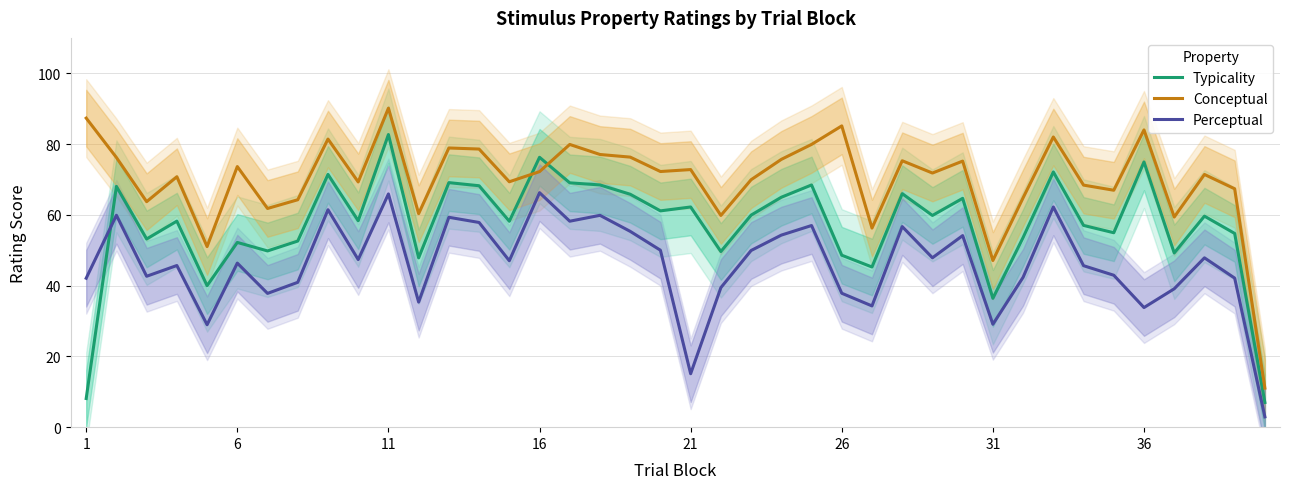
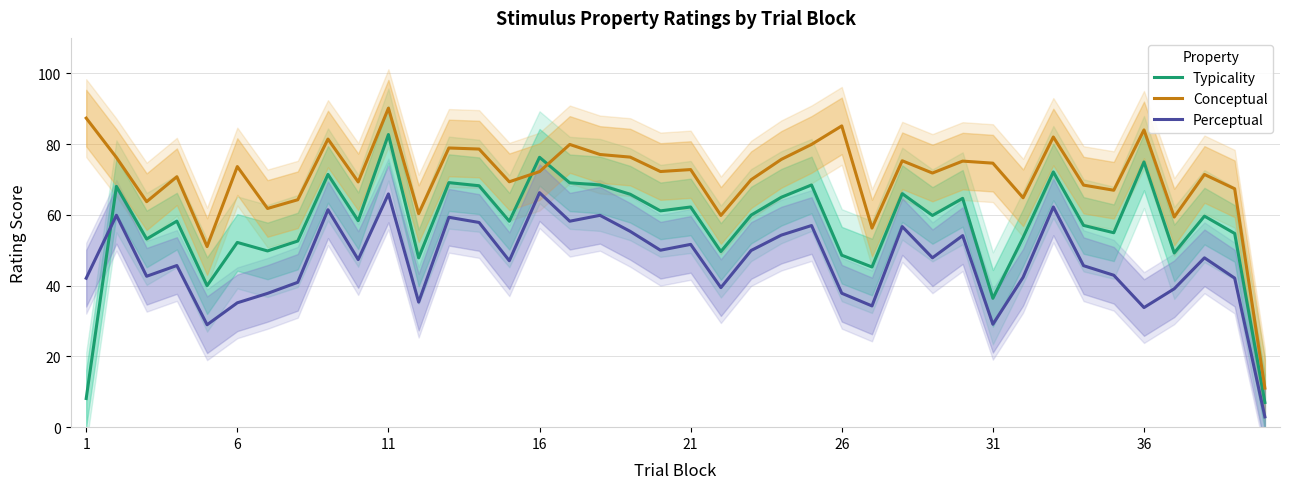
Perceptual, 6: 46 -> 35
Perceptual, 21: 15 -> 52
Conceptual, 31: 47 -> 75
